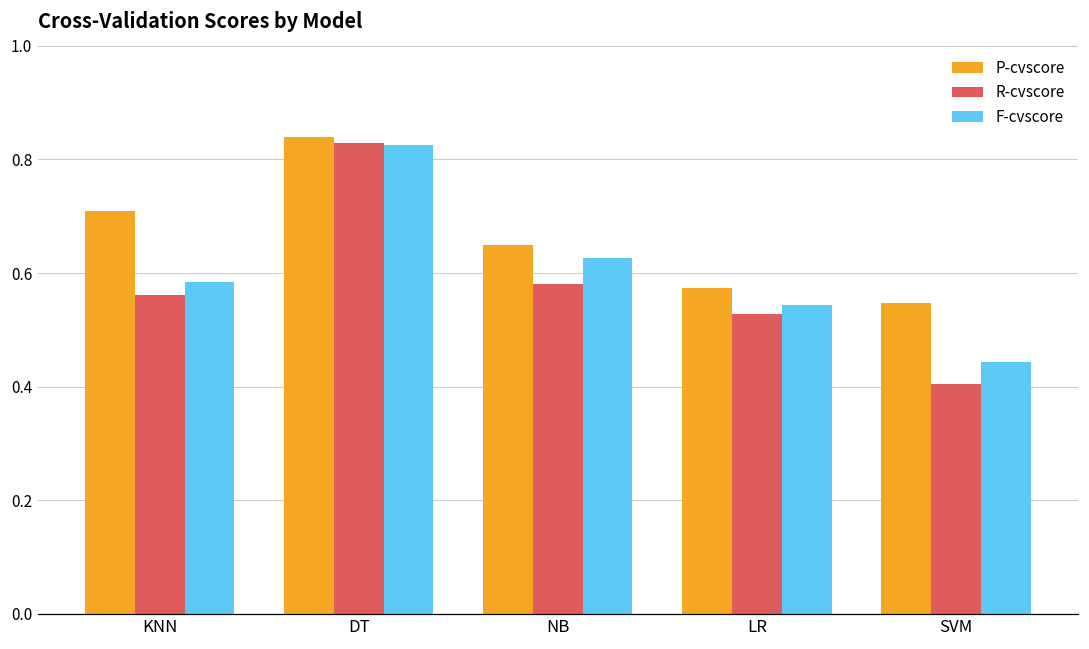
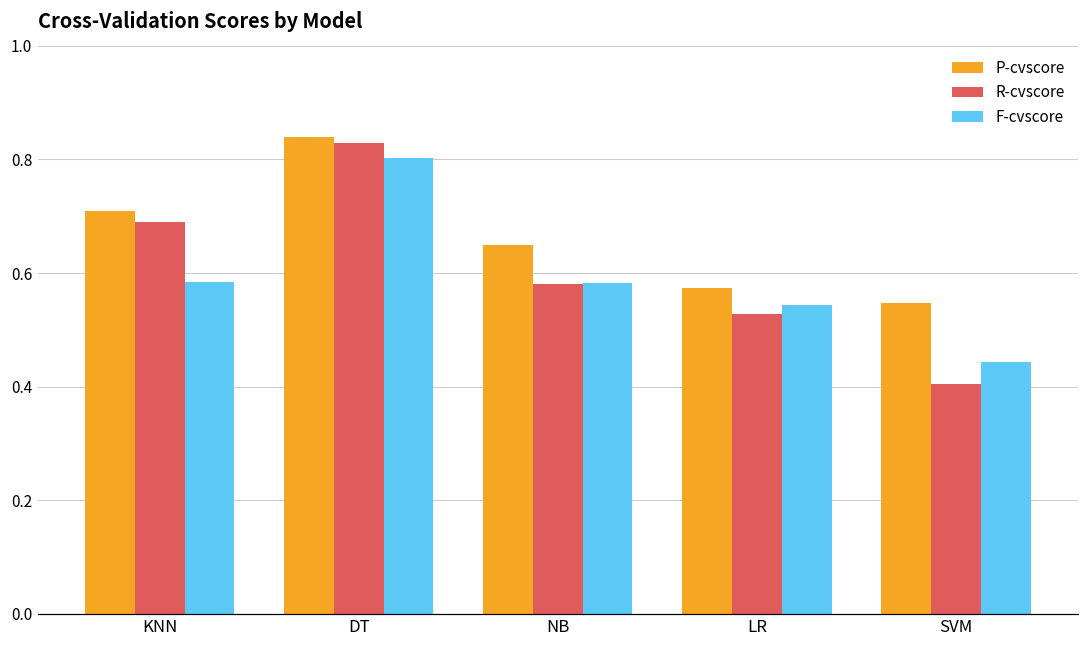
R-cvscore, KNN: 0.56 -> 0.69
F-cvscore, DT: 0.83 -> 0.80
F-cvscore, NB: 0.63 -> 0.58
